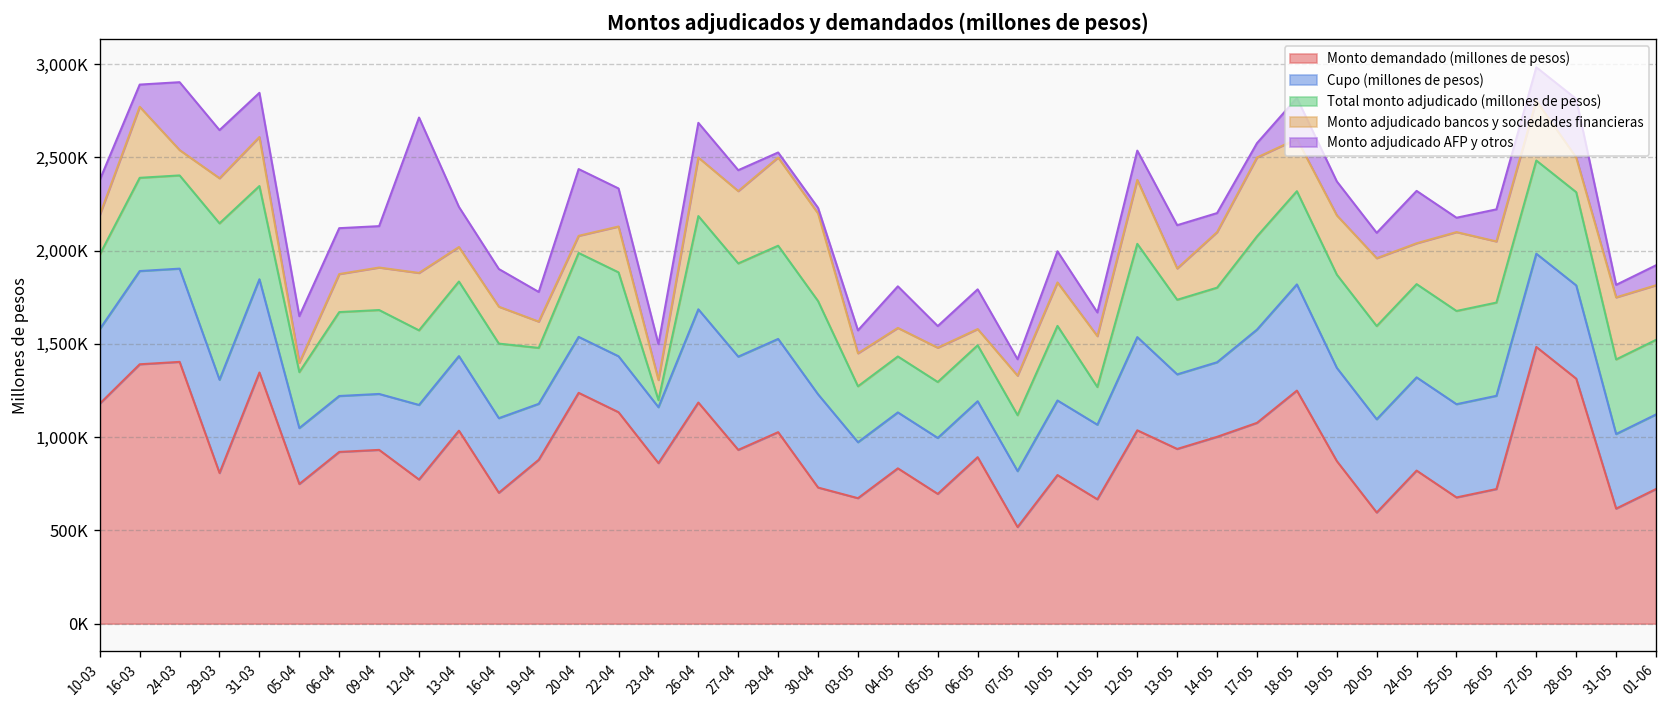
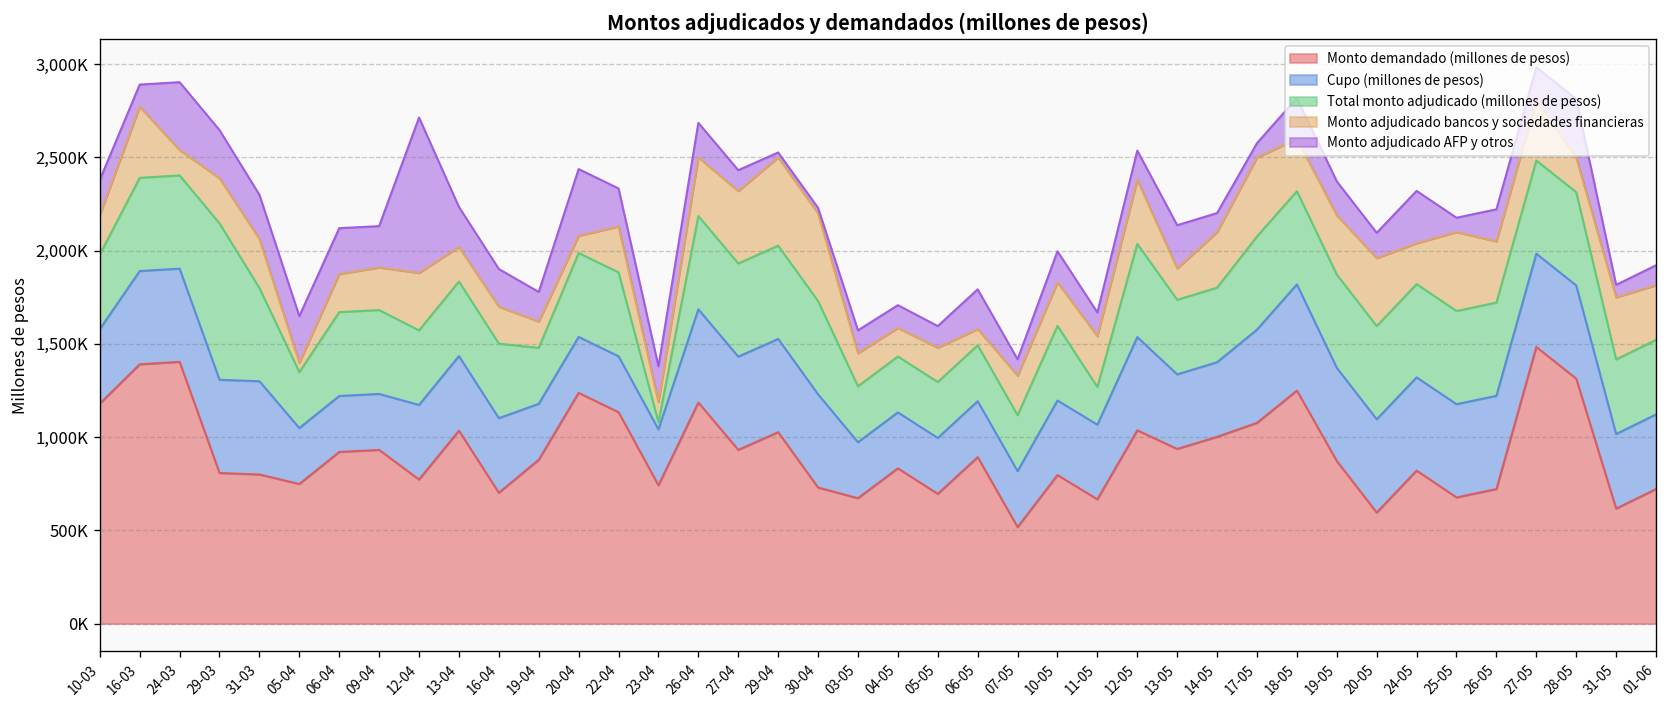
Monto demandado (millones de pesos), 31-03: 1,350,000 -> 800,000
Monto demandado (millones de pesos), 23-04: 860,000 -> 740,000
Monto adjudicado AFP y otros, 04-05: 220,000 -> 120,000
